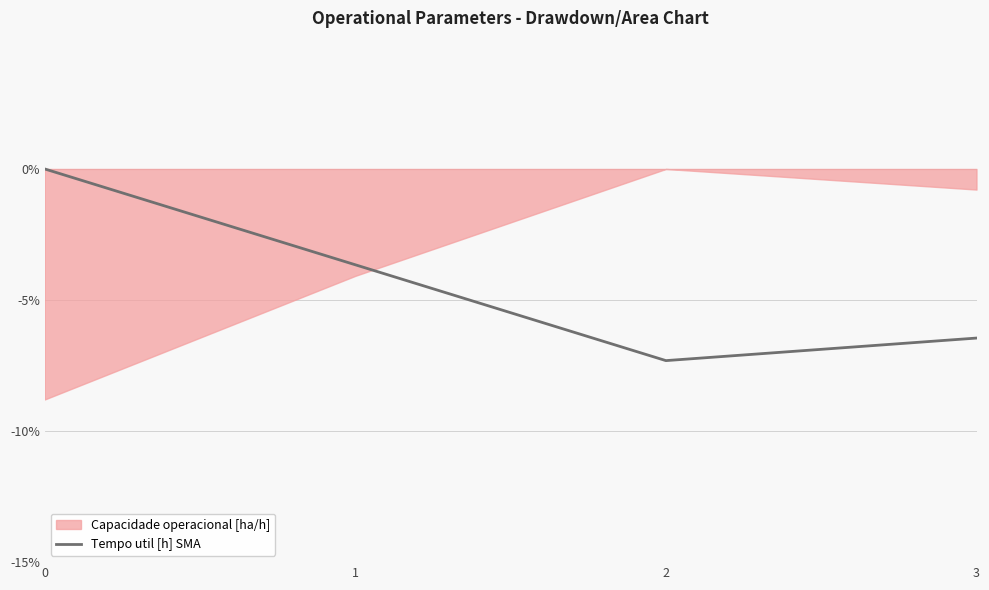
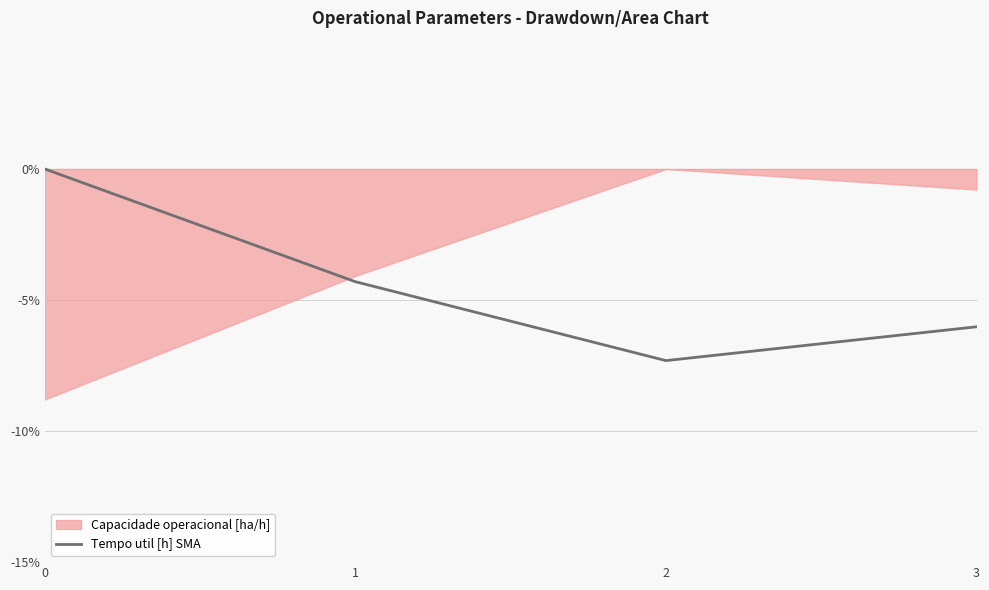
Tempo util [h] SMA, 1: -3.7% -> -4.3%
Tempo util [h] SMA, 3: -6.5% -> -6.0%
